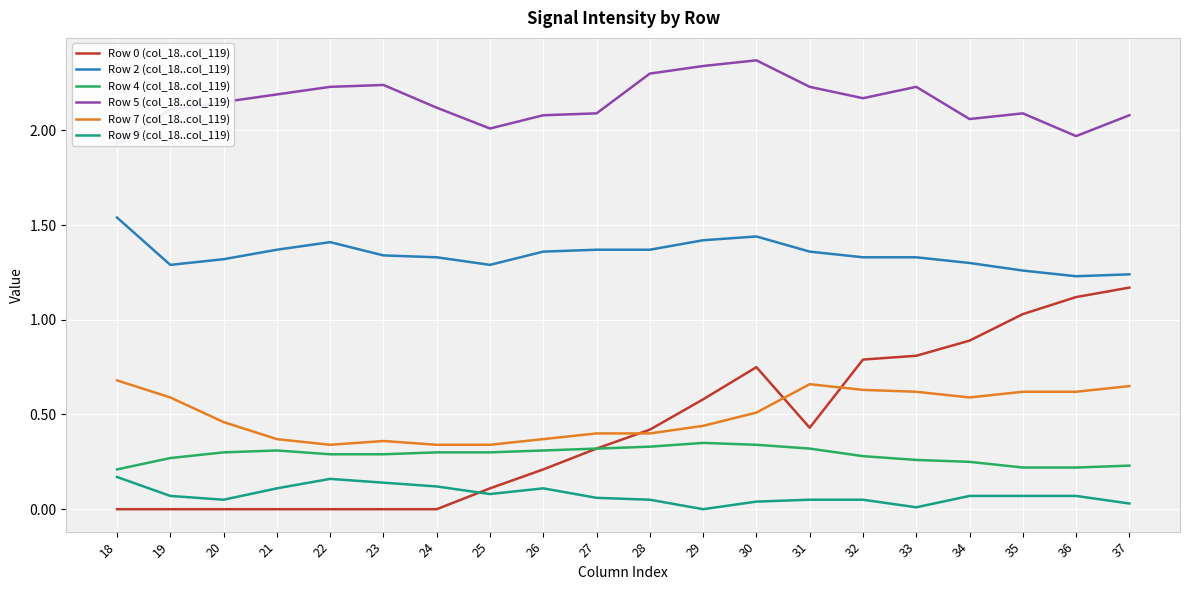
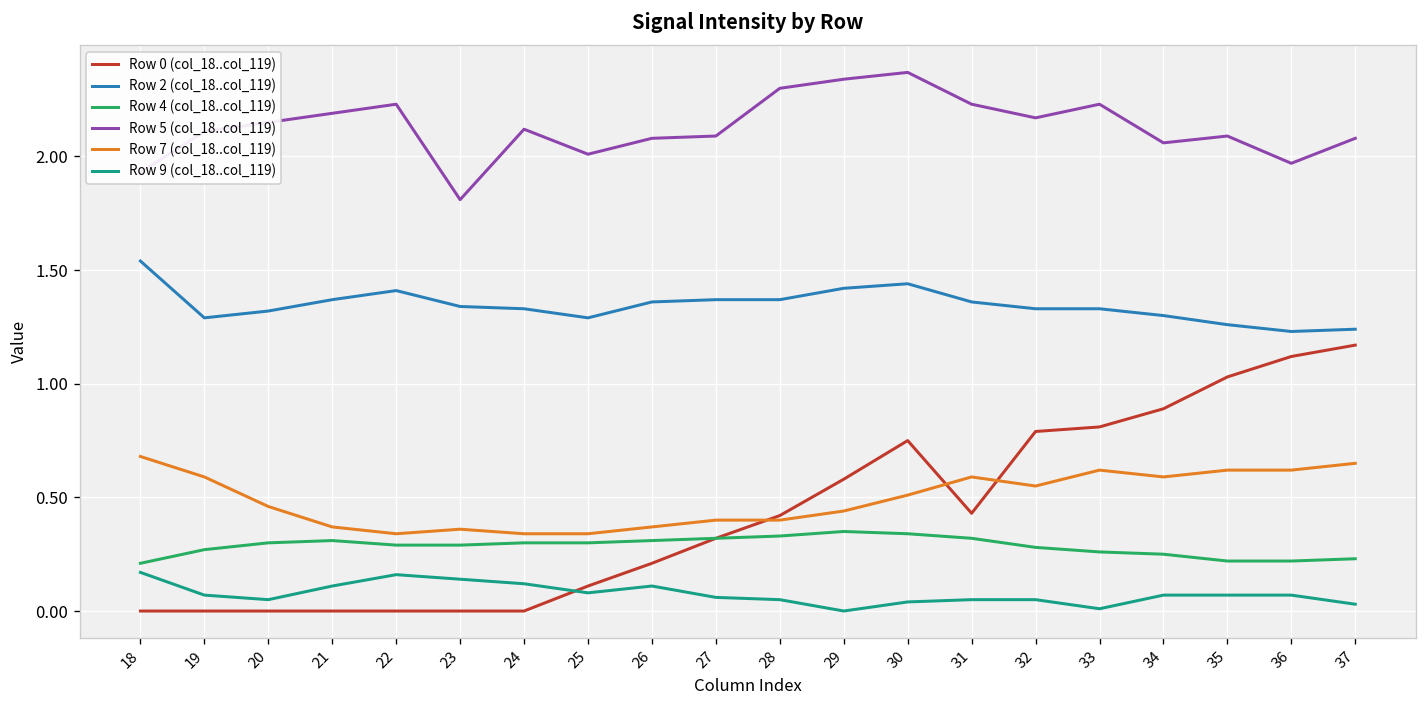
Row 5 (col_18..col_119), 23: 2.24 -> 1.81
Row 7 (col_18..col_119), 31: 0.66 -> 0.59
Row 7 (col_18..col_119), 32: 0.63 -> 0.55
